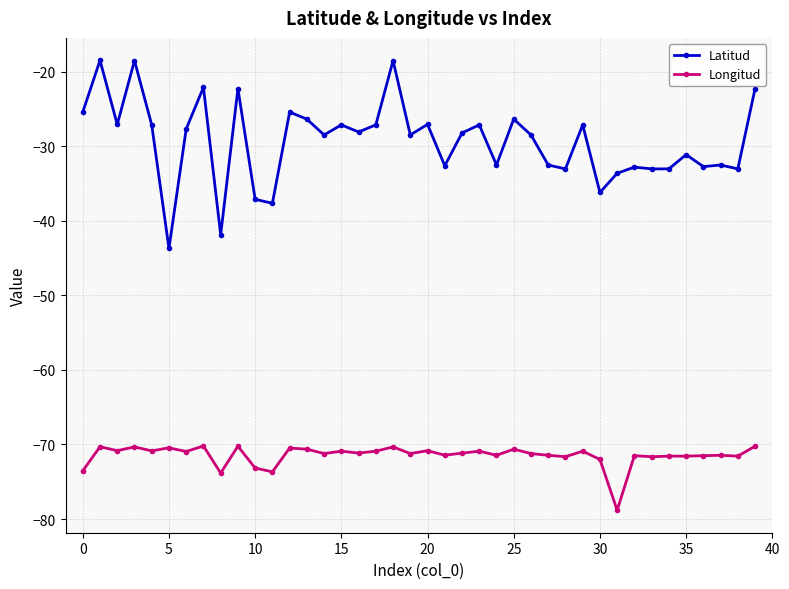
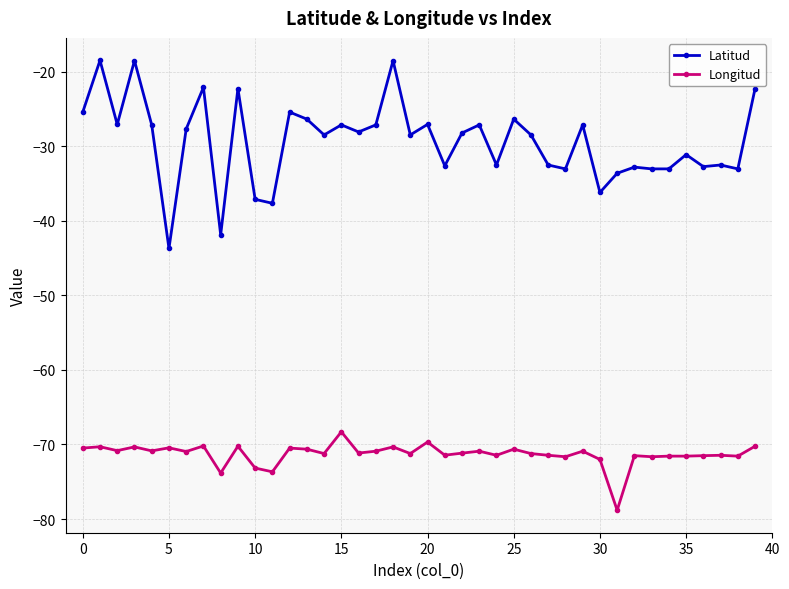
Longitud, 0: -74 -> -70
Longitud, 15: -71 -> -68
Longitud, 20: -71 -> -70
